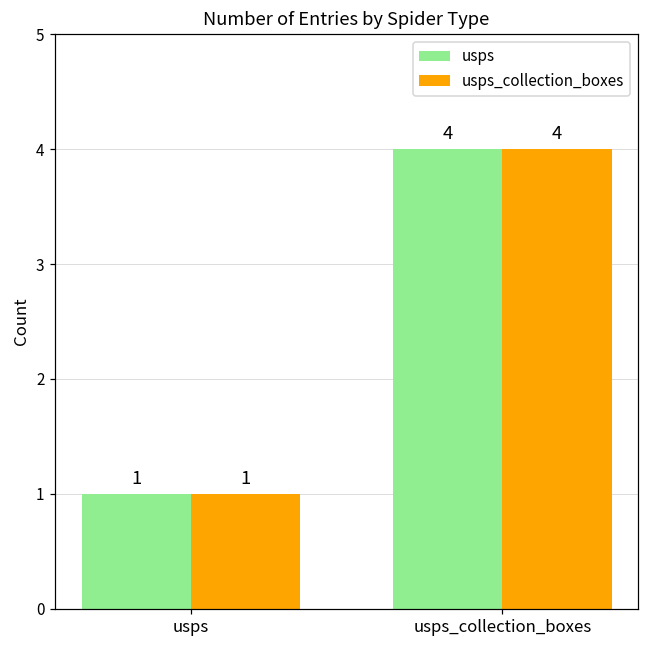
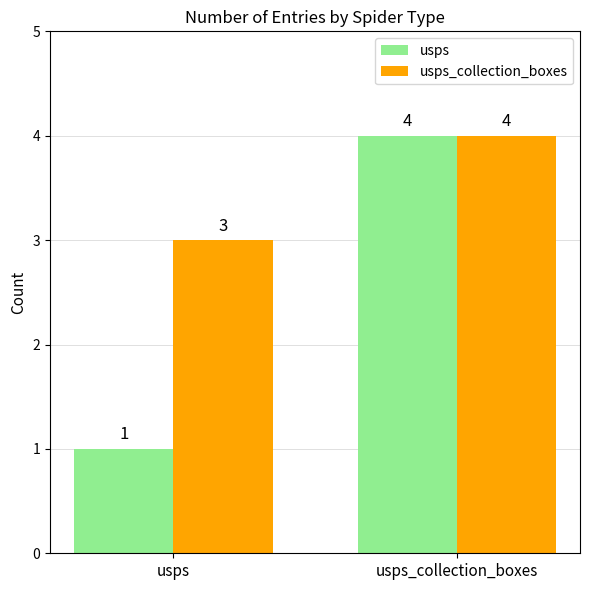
usps_collection_boxes, usps: 1 -> 3
